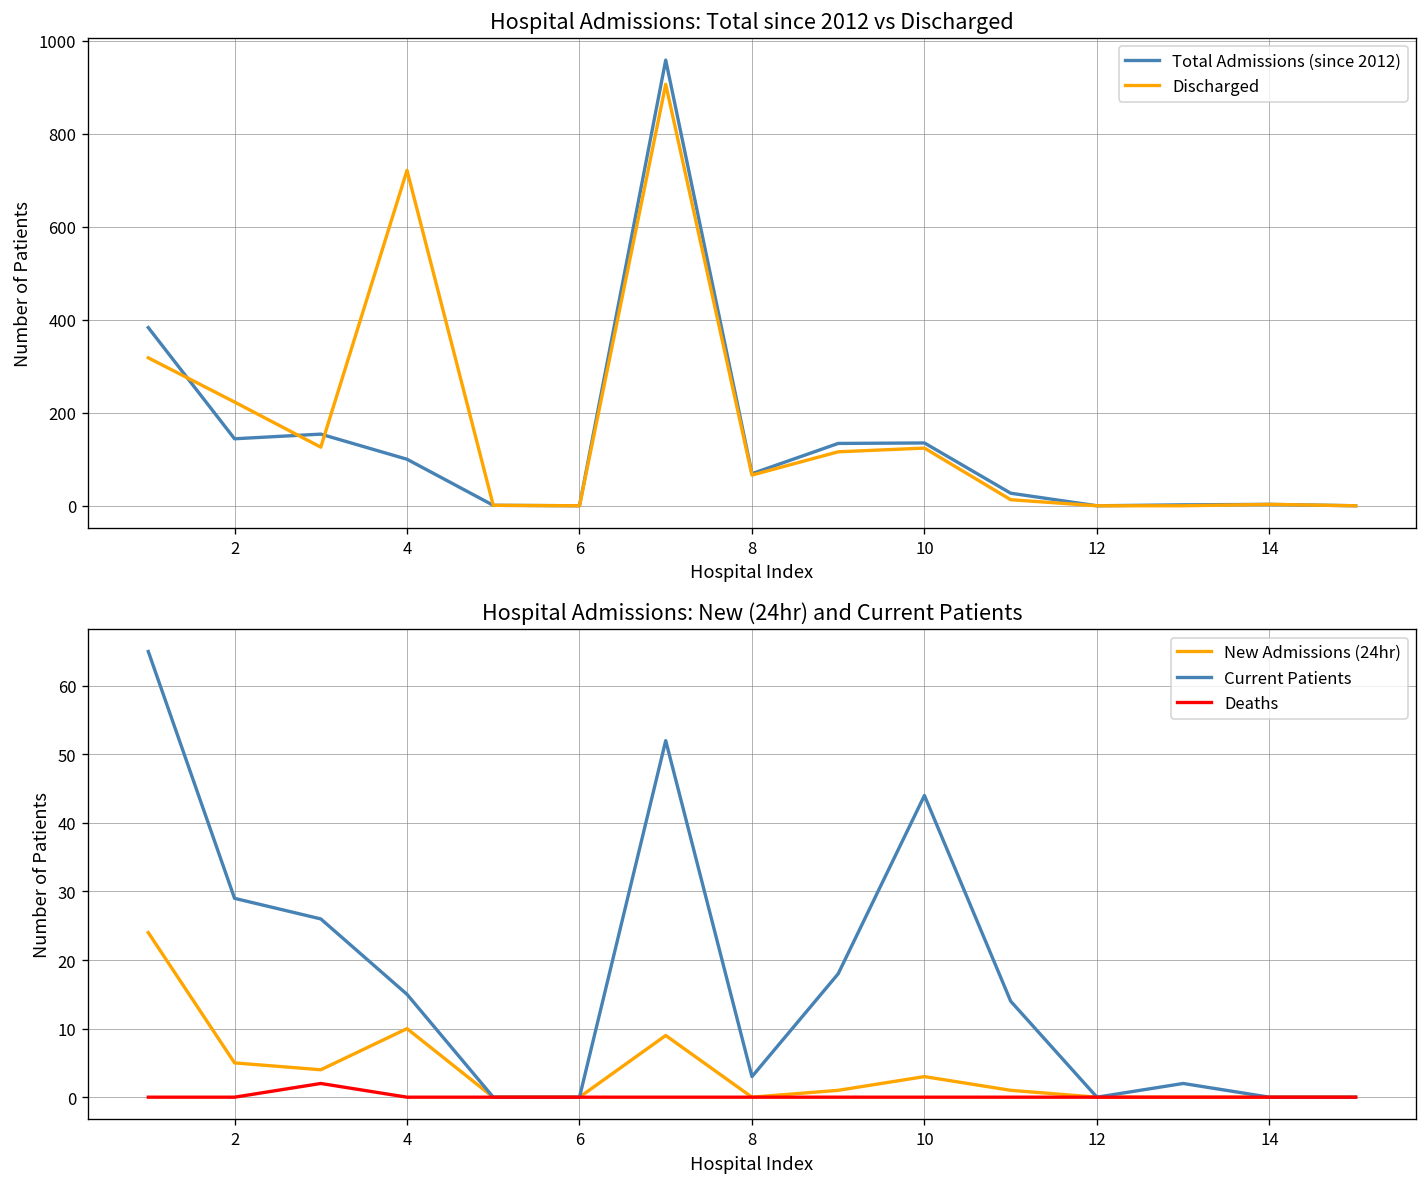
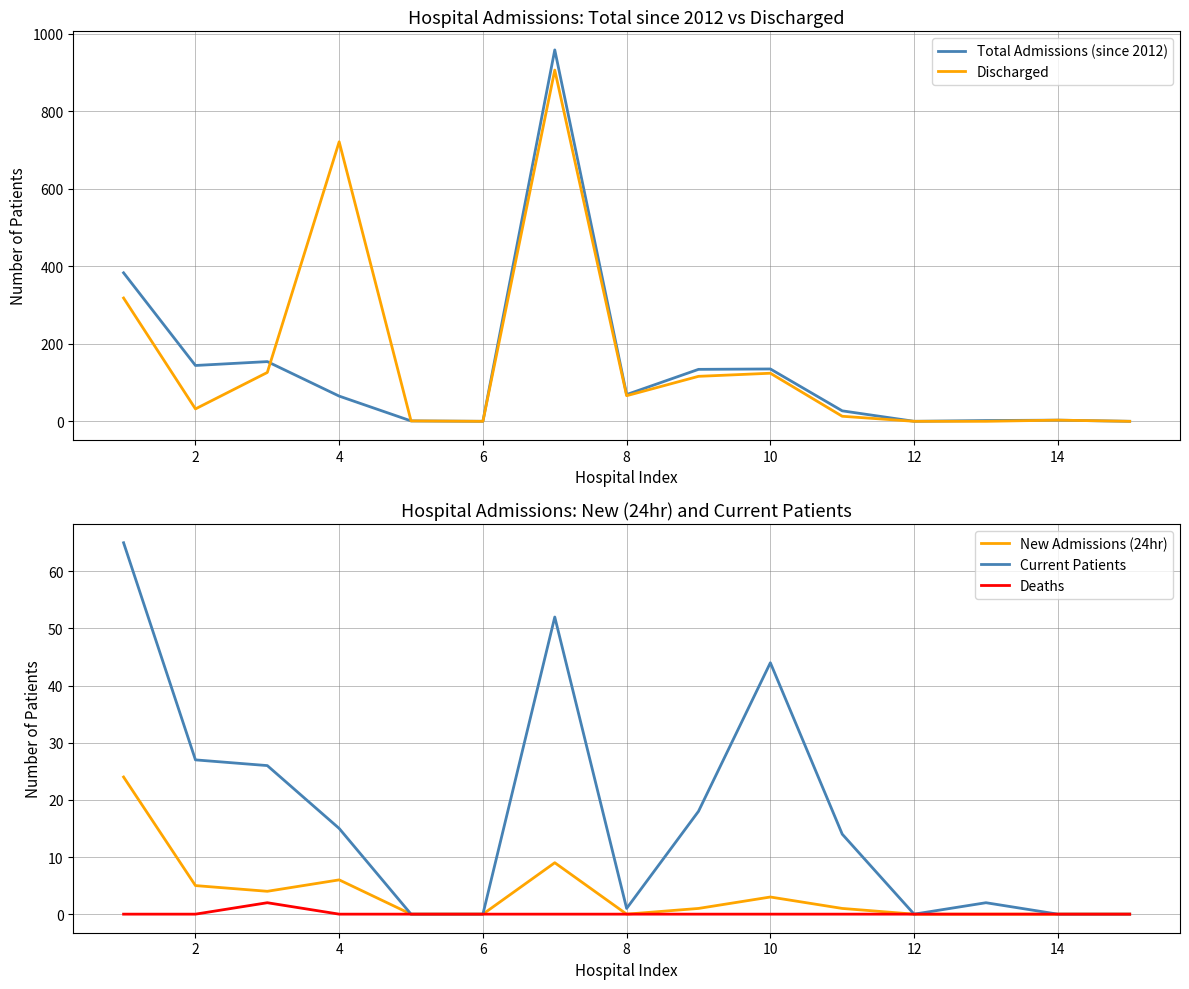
Hospital Admissions: Total since 2012 vs Discharged, Discharged, 2: 220 -> 30
Hospital Admissions: Total since 2012 vs Discharged, Total Admissions (since 2012), 4: 100 -> 70
Hospital Admissions: New (24hr) and Current Patients, Current Patients, 2: 29 -> 27
Hospital Admissions: New (24hr) and Current Patients, New Admissions (24hr), 4: 10 -> 6
Hospital Admissions: New (24hr) and Current Patients, Current Patients, 8: 3 -> 1
